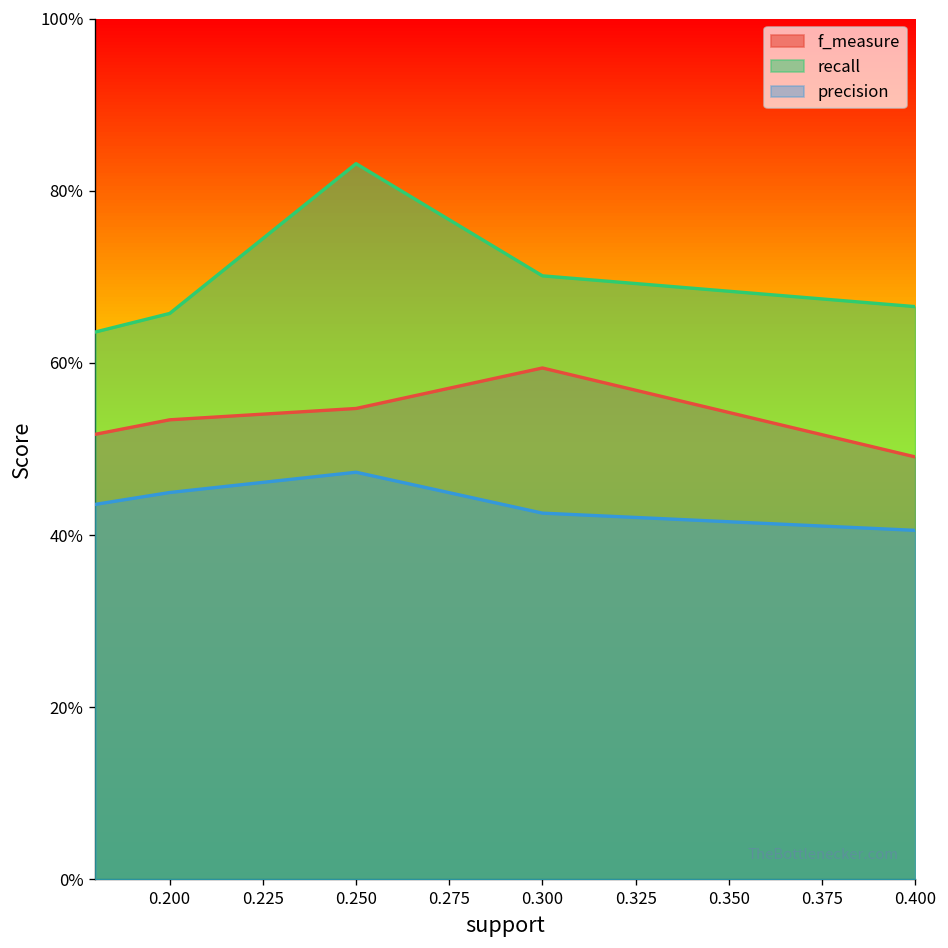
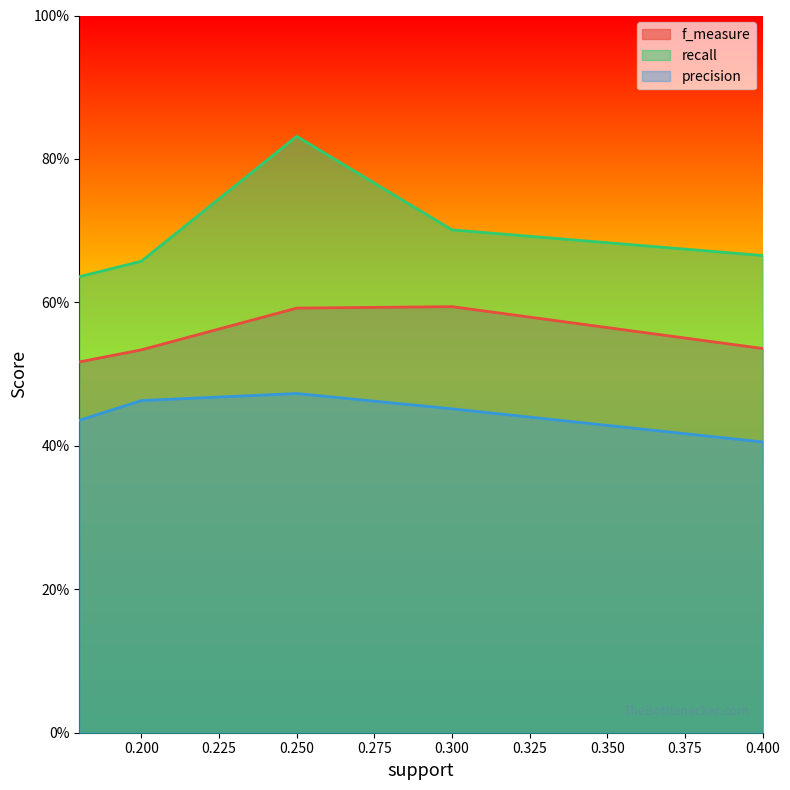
precision, 0.200: 45% -> 46%
f_measure, 0.250: 55% -> 59%
precision, 0.300: 43% -> 45%
f_measure, 0.400: 49% -> 54%
